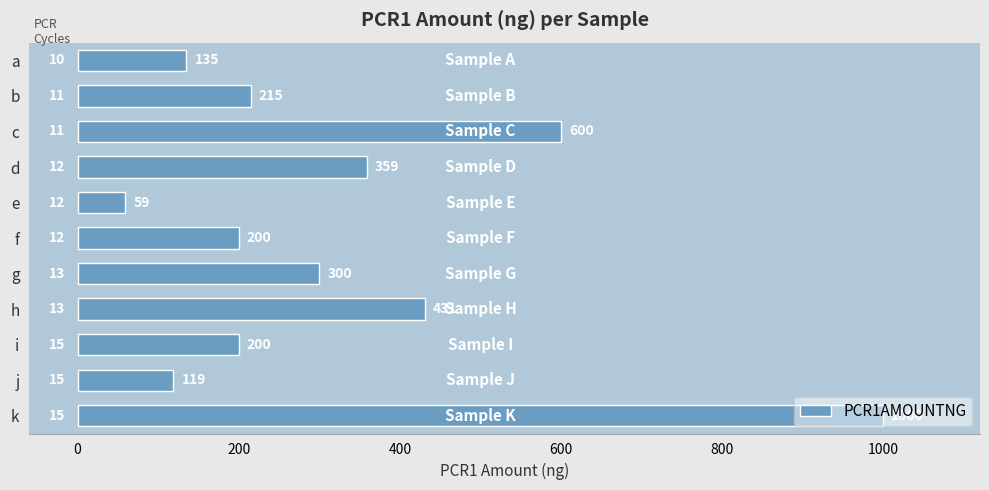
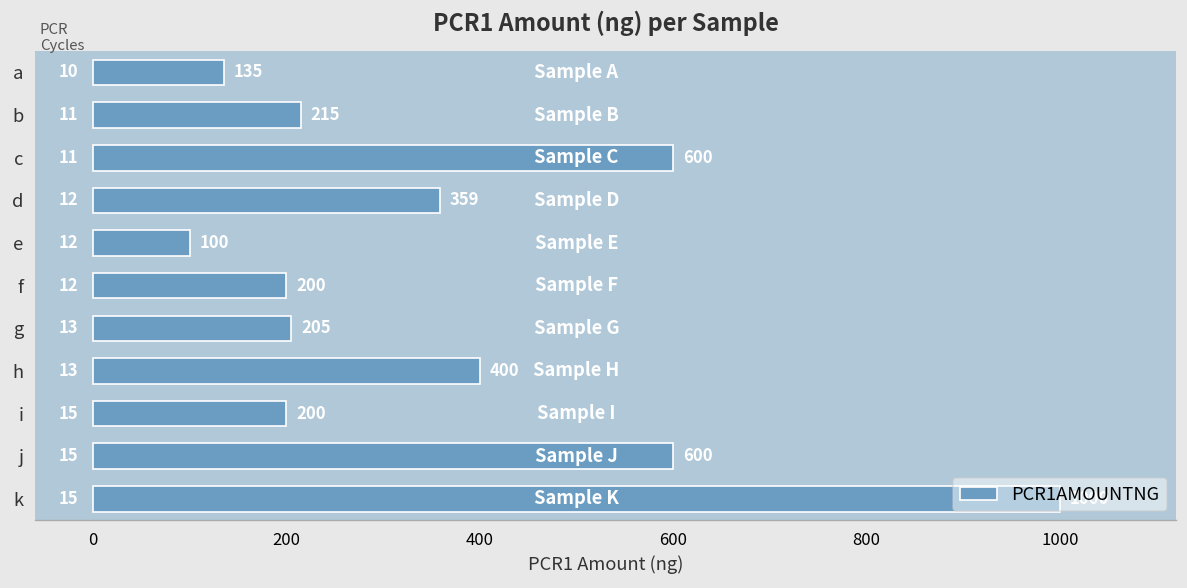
e: 59 -> 100
g: 300 -> 205
h: 431 -> 400
j: 119 -> 600
